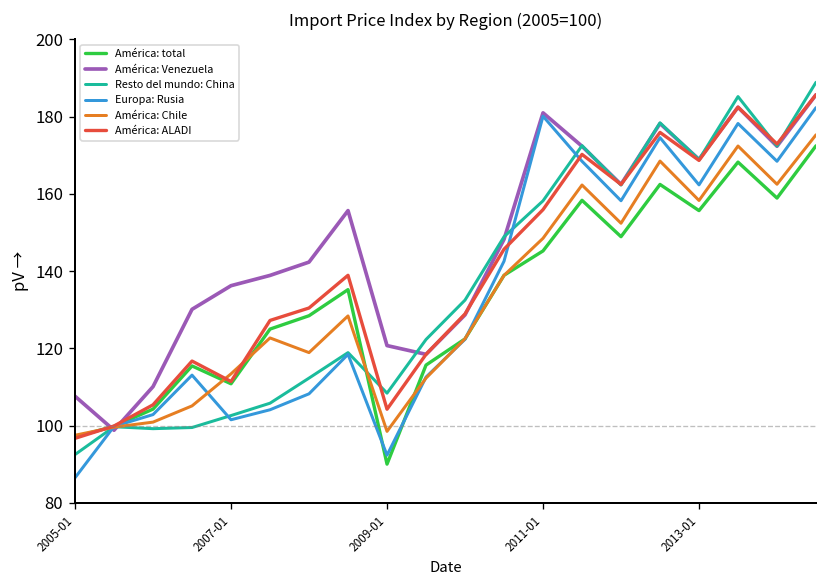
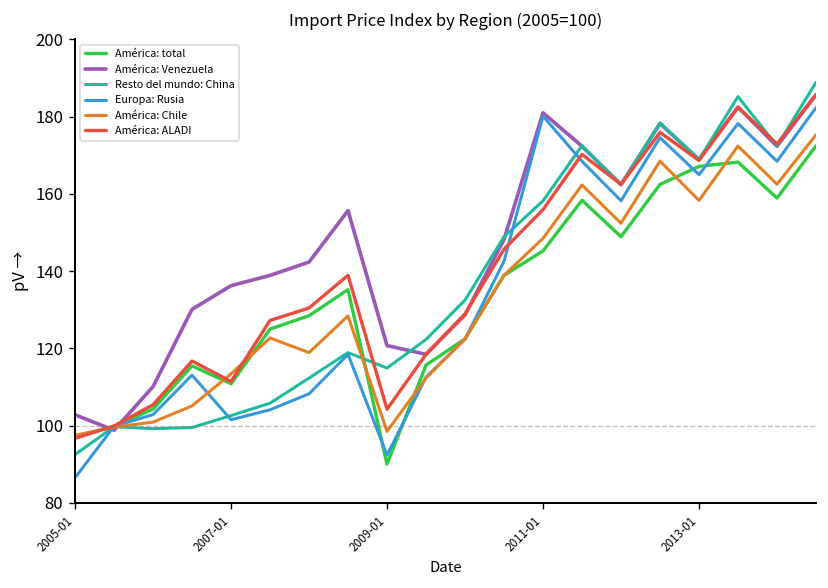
América: Venezuela, 2005-01: 108 -> 103
Resto del mundo: China, 2009-01: 108 -> 115
América: total, 2013-01: 156 -> 167
Europa: Rusia, 2013-01: 162 -> 165
